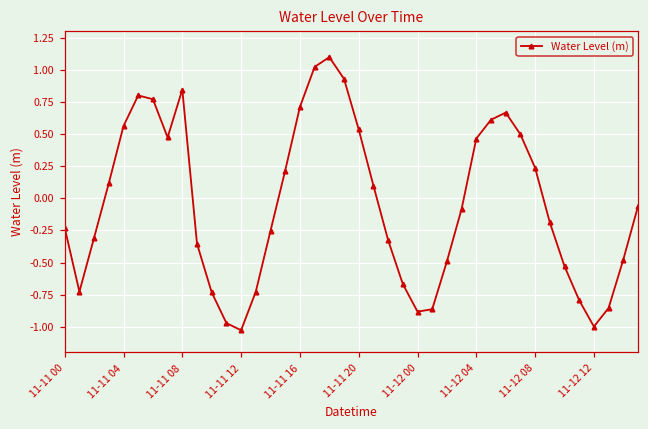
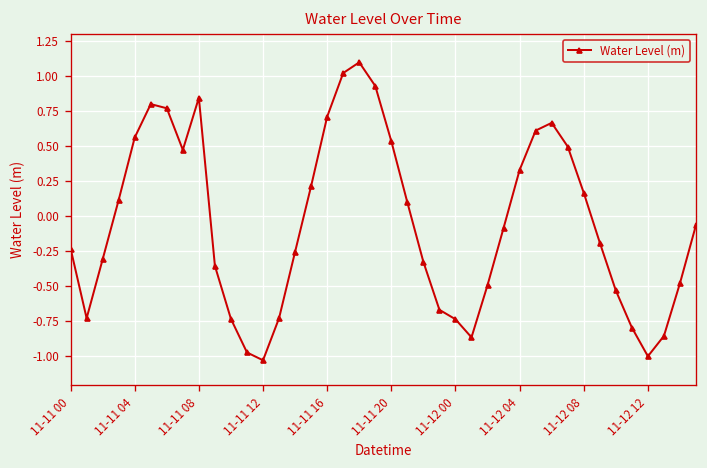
11-12 00: -0.88 -> -0.73
11-12 04: 0.46 -> 0.33
11-12 08: 0.24 -> 0.17
